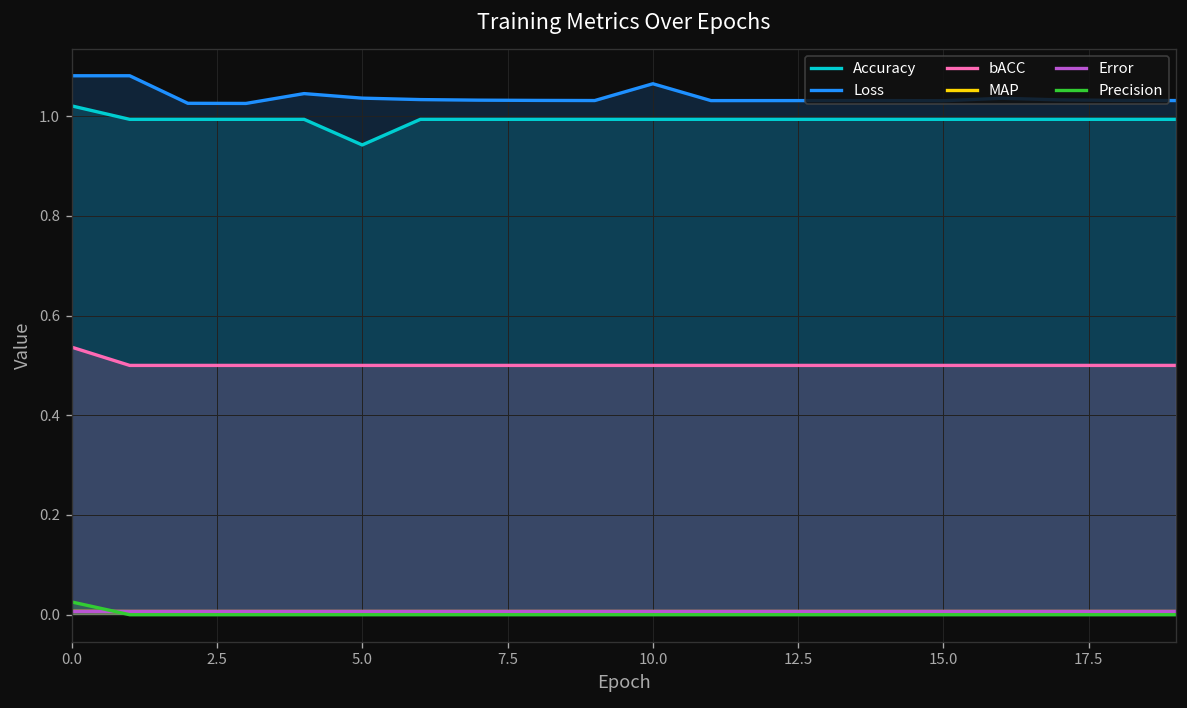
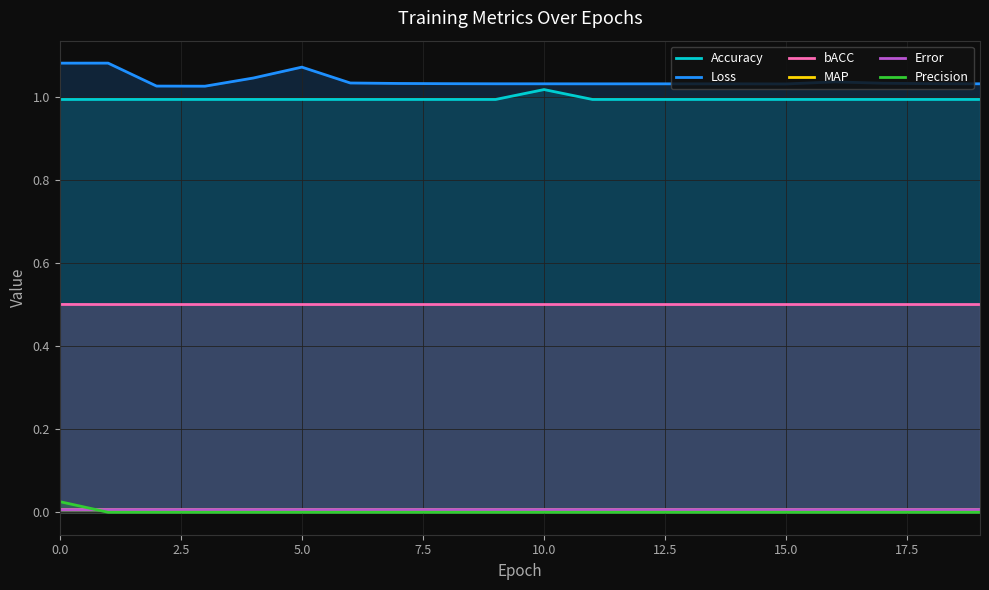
Accuracy, 0.0: 1.02 -> 0.99
bACC, 0.0: 0.54 -> 0.50
Accuracy, 5.0: 0.94 -> 0.99
Loss, 5.0: 1.04 -> 1.07
Accuracy, 10.0: 0.99 -> 1.02
Loss, 10.0: 1.06 -> 1.03
